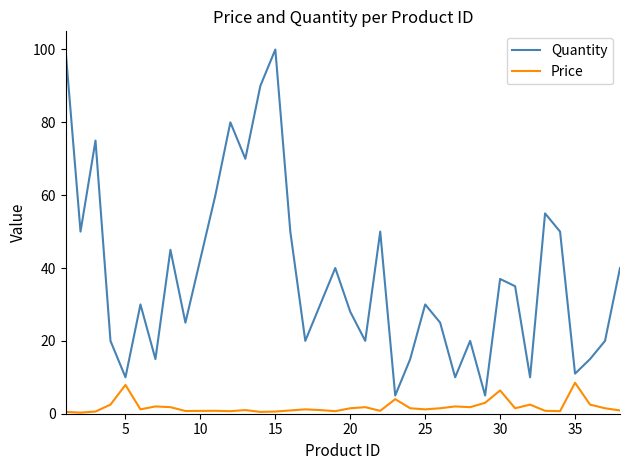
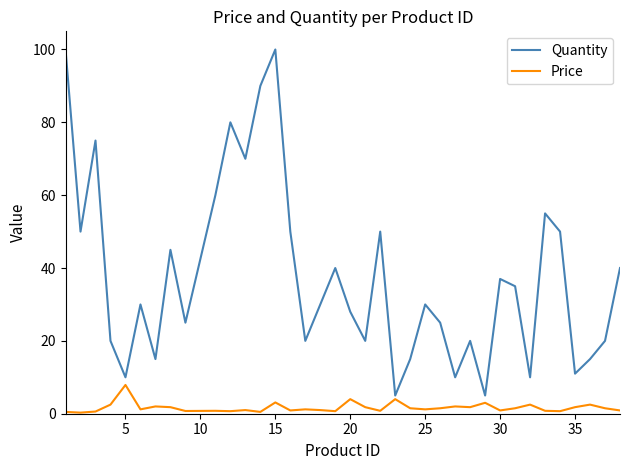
Price, 15: 1 -> 3
Price, 20: 2 -> 4
Price, 30: 6 -> 1
Price, 35: 9 -> 2
